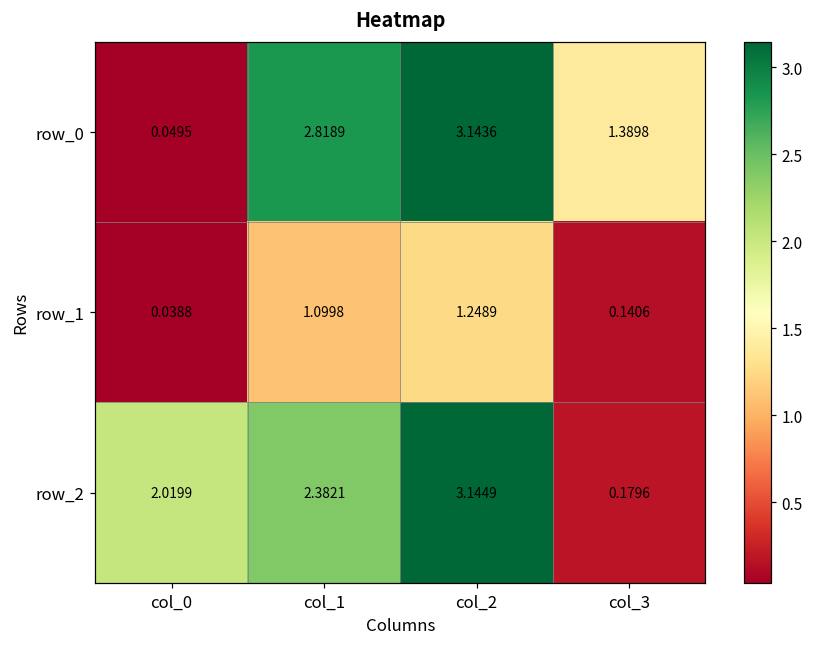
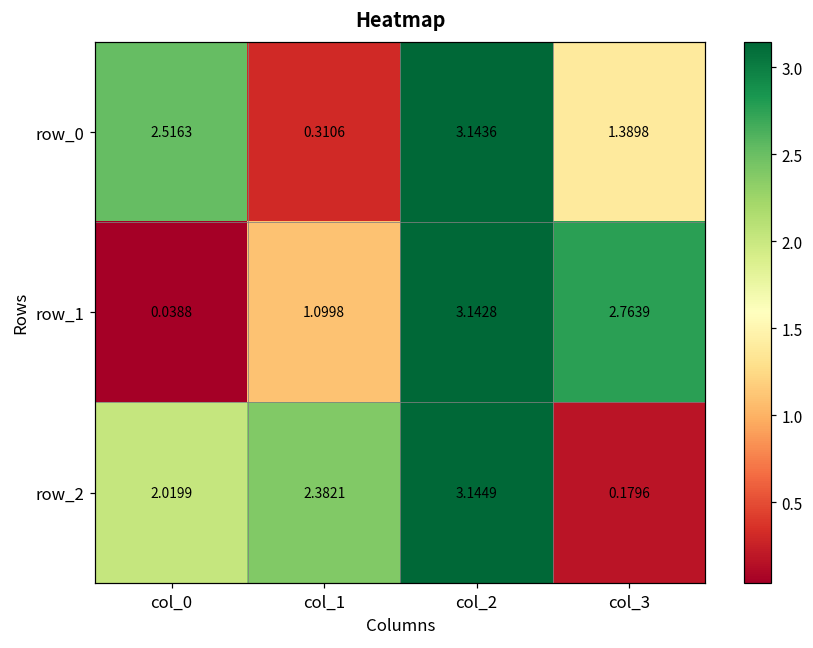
row_0, col_0: 0.0495 -> 2.5163
row_0, col_1: 2.8189 -> 0.3106
row_1, col_2: 1.2489 -> 3.1428
row_1, col_3: 0.1406 -> 2.7639
